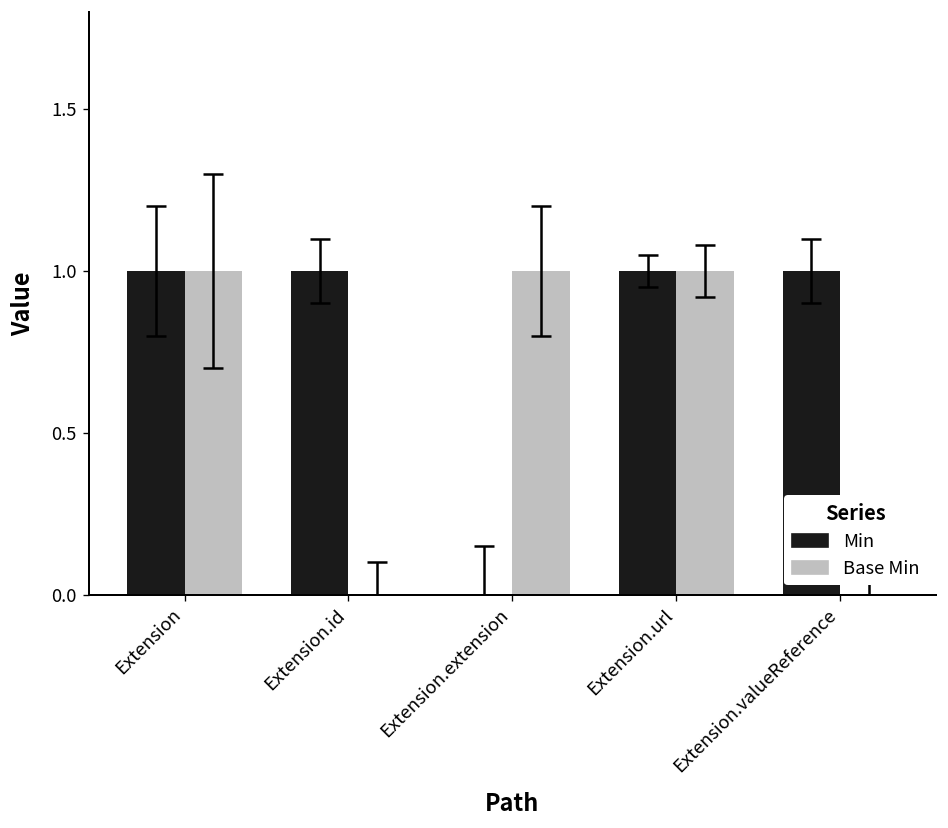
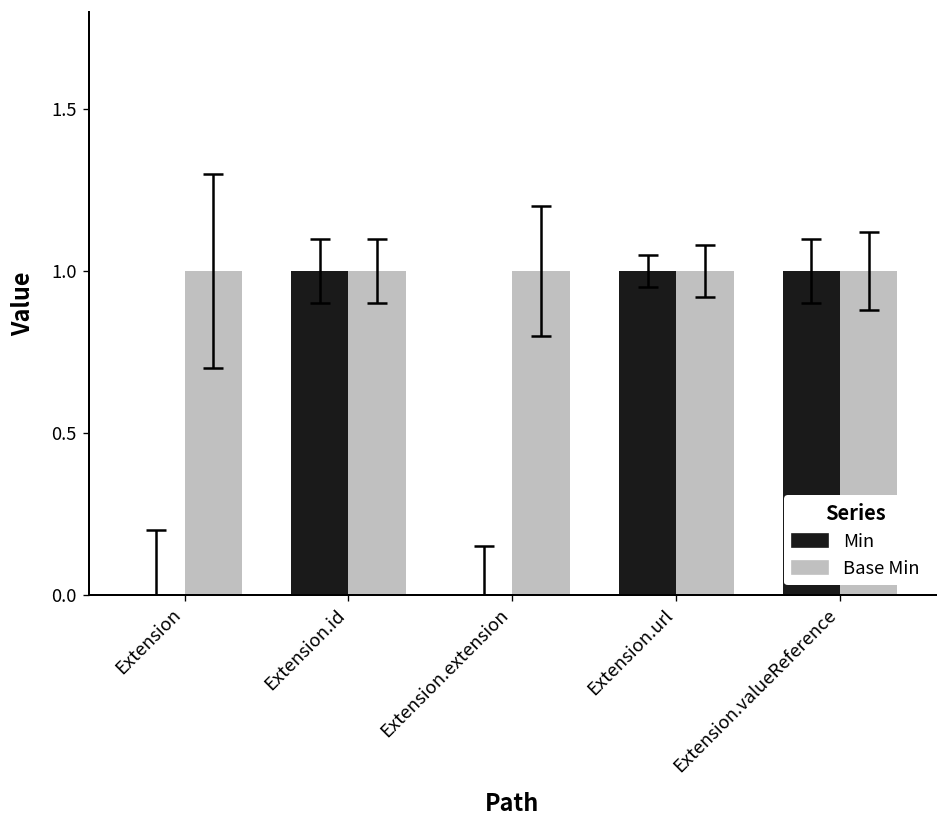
Min, Extension: 1 -> 0
Base Min, Extension.id: 0 -> 1
Base Min, Extension.valueReference: 0 -> 1
